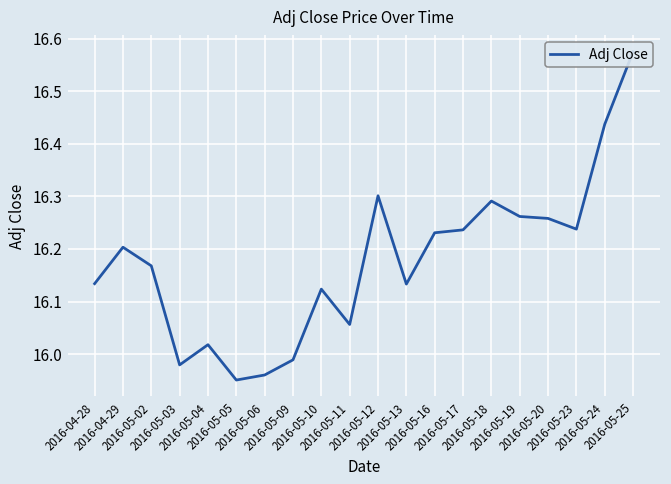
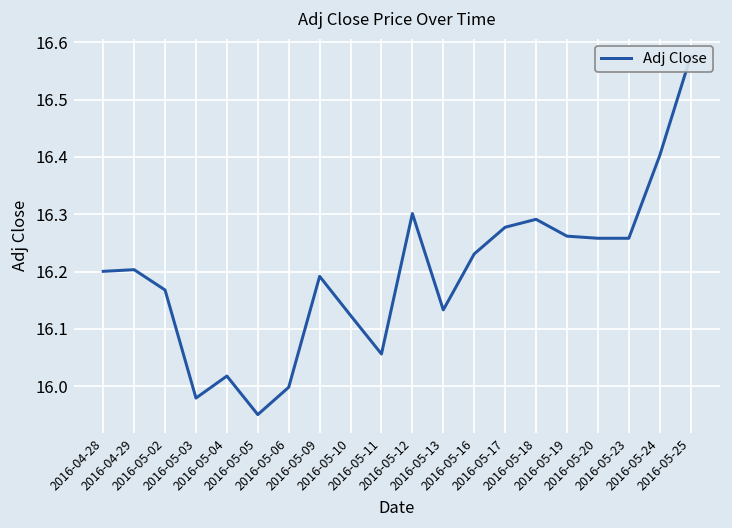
2016-04-28: 16.13 -> 16.20
2016-05-06: 15.96 -> 16.00
2016-05-09: 15.99 -> 16.19
2016-05-17: 16.24 -> 16.28
2016-05-23: 16.24 -> 16.26
2016-05-24: 16.44 -> 16.40
